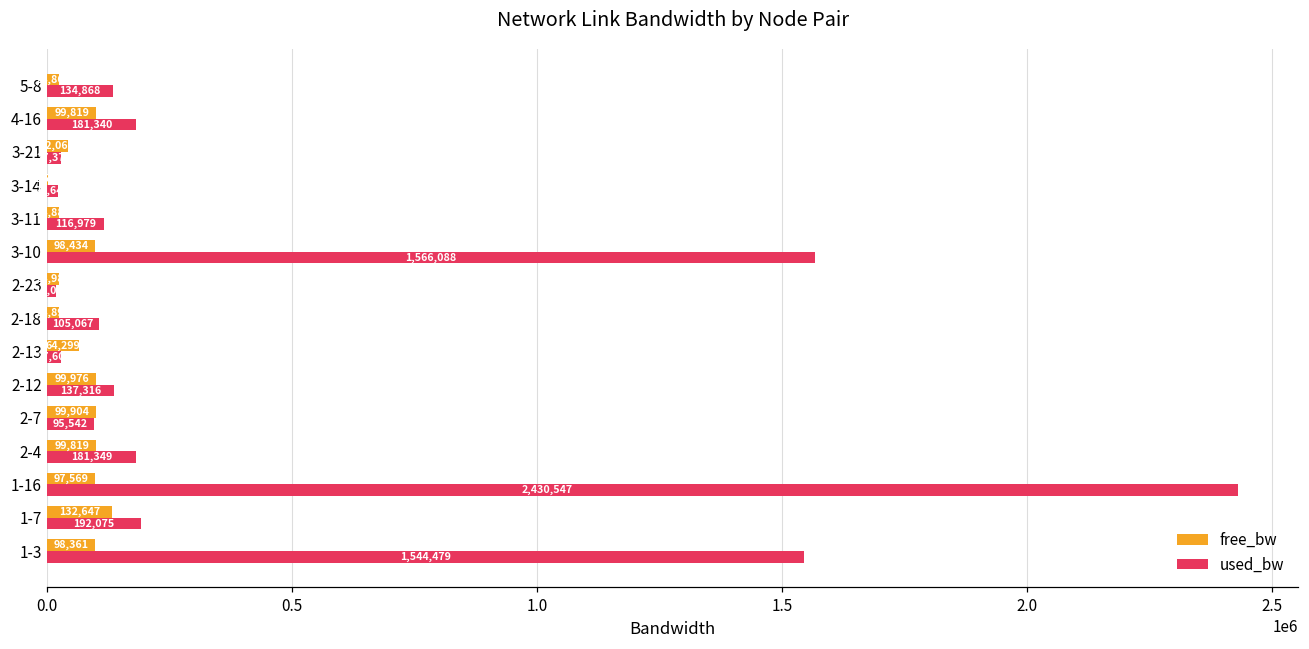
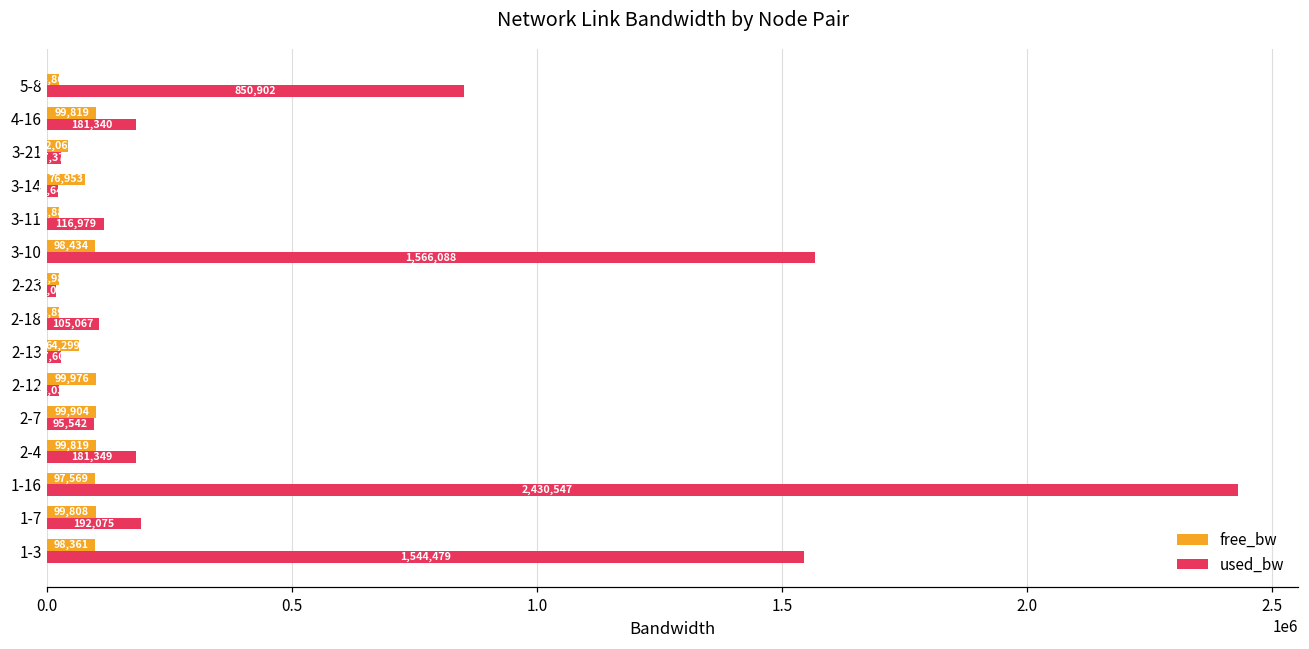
used_bw, 5-8: 134,868 -> 850,902
free_bw, 3-14: 0 -> 80000
used_bw, 2-12: 140000 -> 20000
free_bw, 1-7: 132,647 -> 99,808
